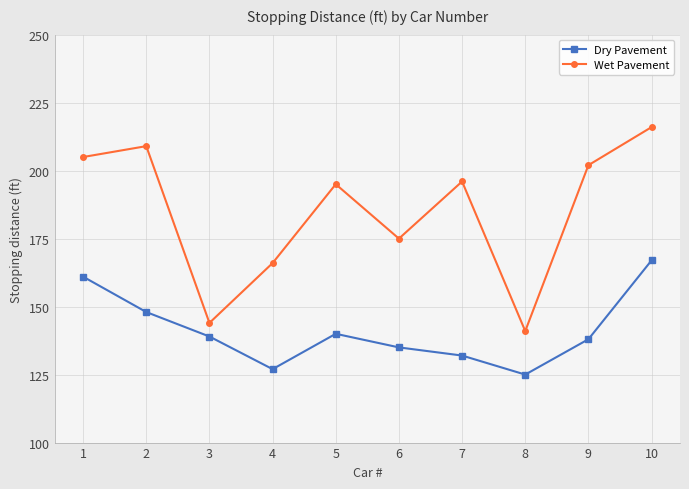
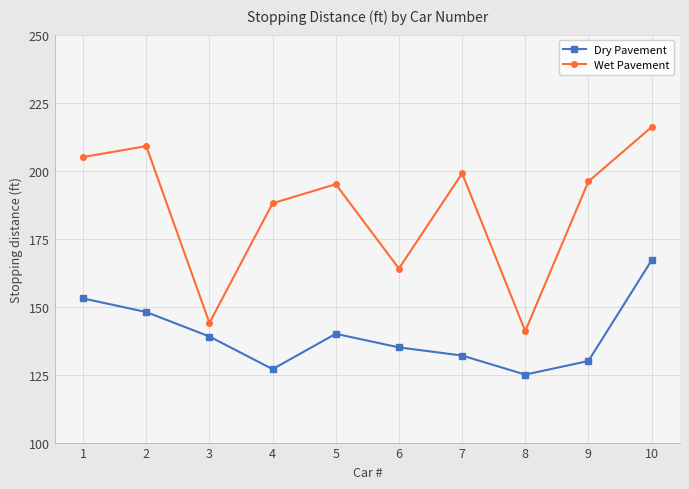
Dry Pavement, 1: 161 -> 153
Wet Pavement, 4: 166 -> 188
Wet Pavement, 6: 175 -> 164
Wet Pavement, 7: 196 -> 199
Dry Pavement, 9: 138 -> 130
Wet Pavement, 9: 202 -> 196
